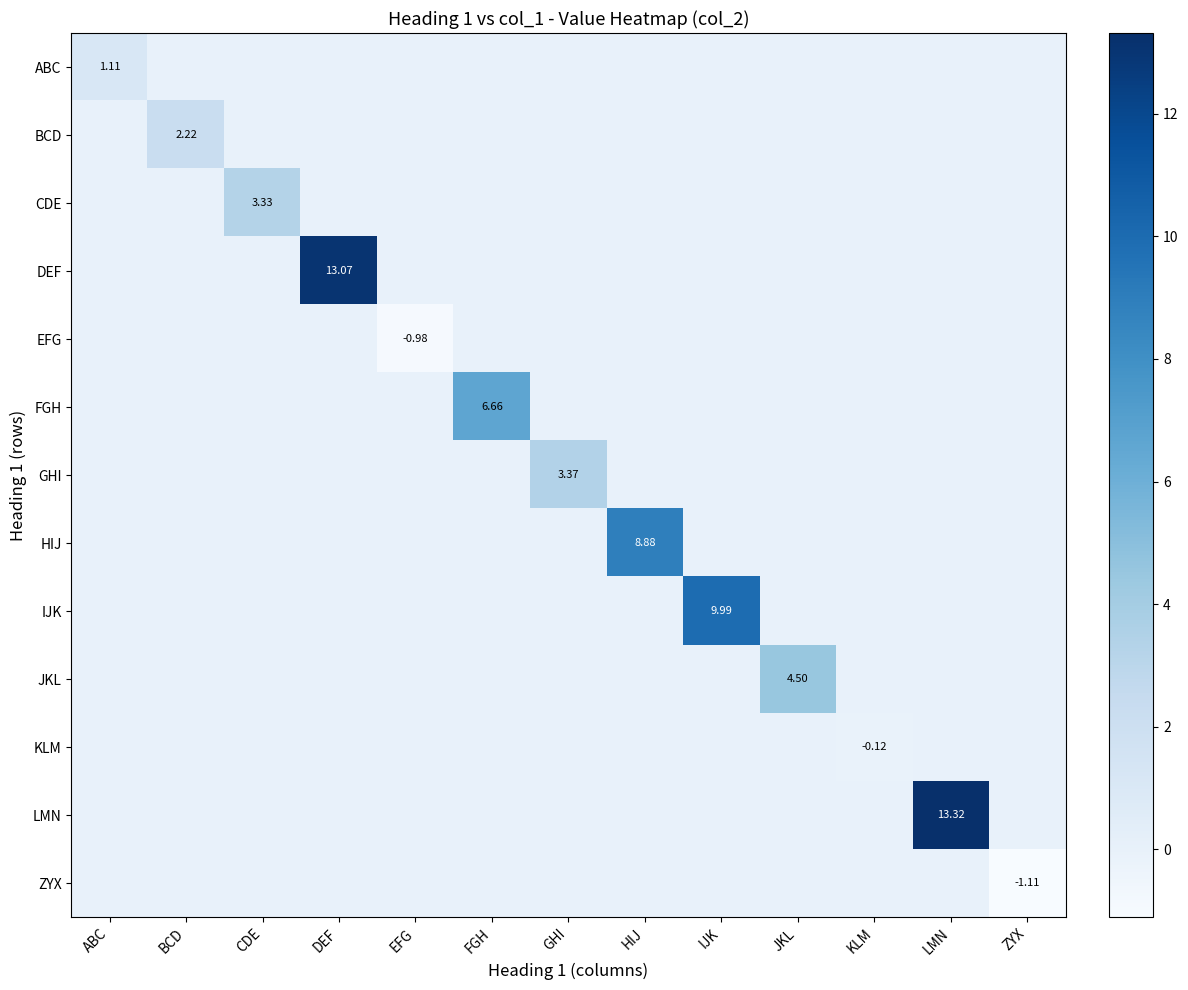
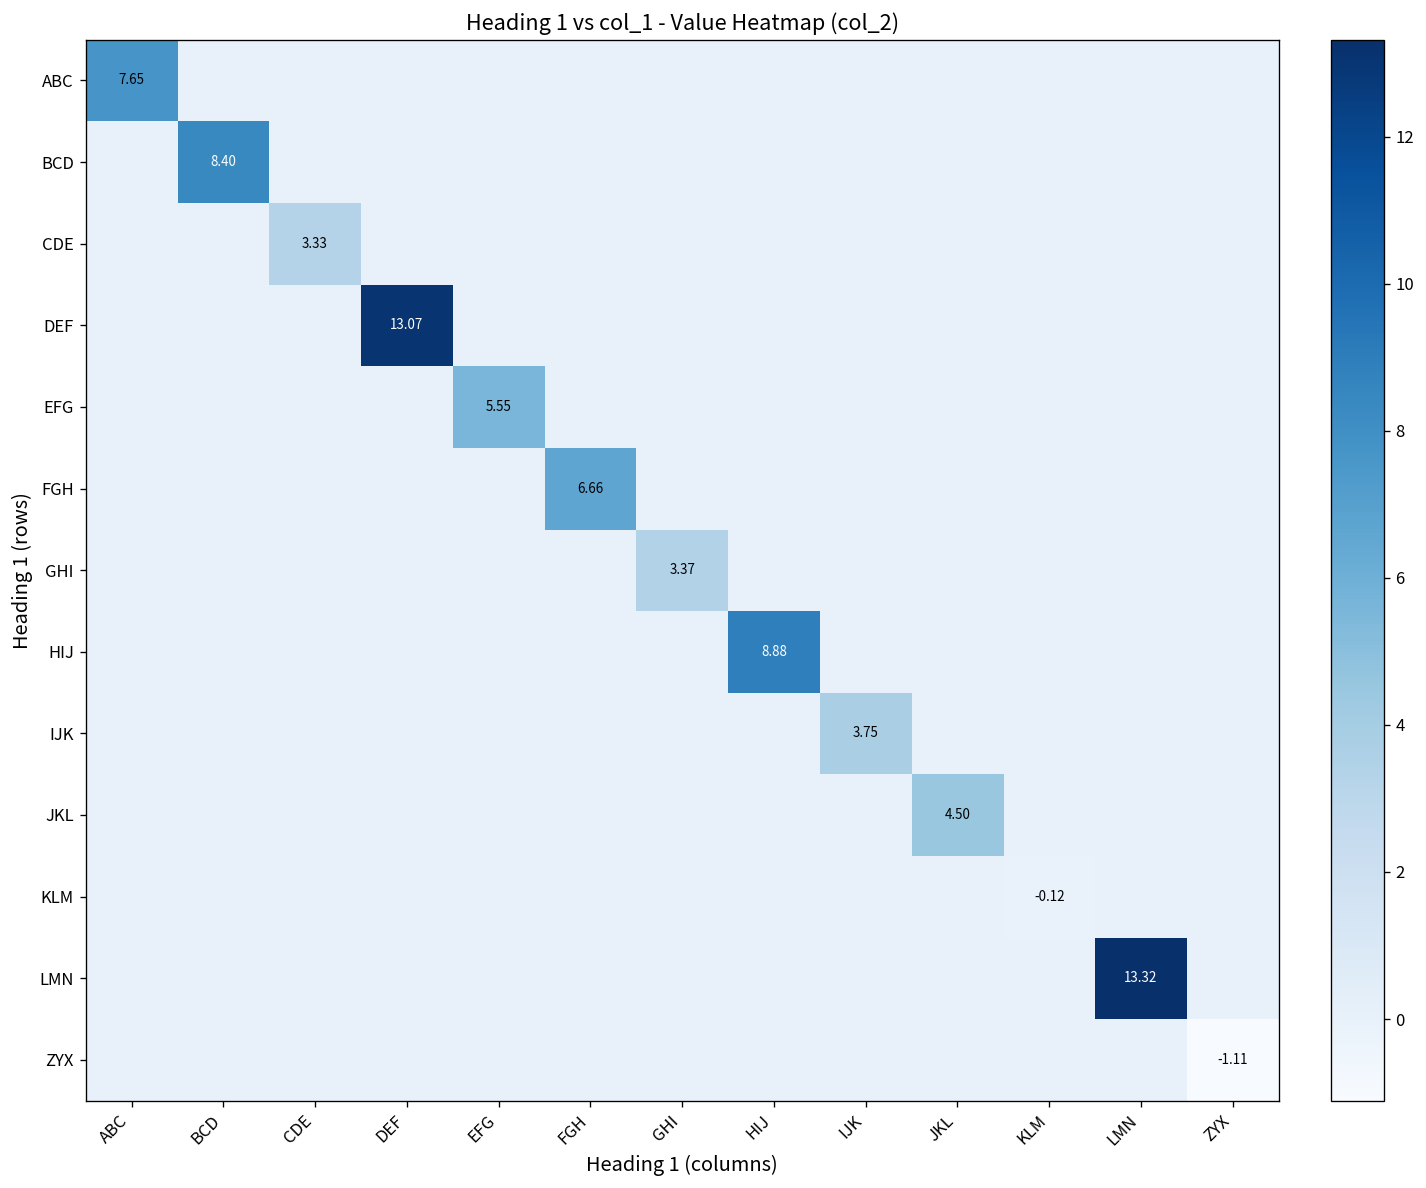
ABC, ABC: 1.11 -> 7.65
BCD, BCD: 2.22 -> 8.40
EFG, EFG: -0.98 -> 5.55
IJK, IJK: 9.99 -> 3.75
